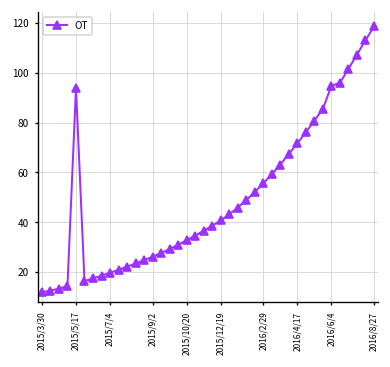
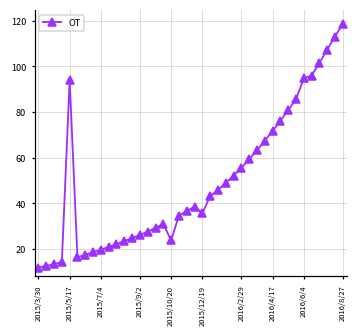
2015/10/20: 33 -> 24
2015/12/19: 41 -> 36
